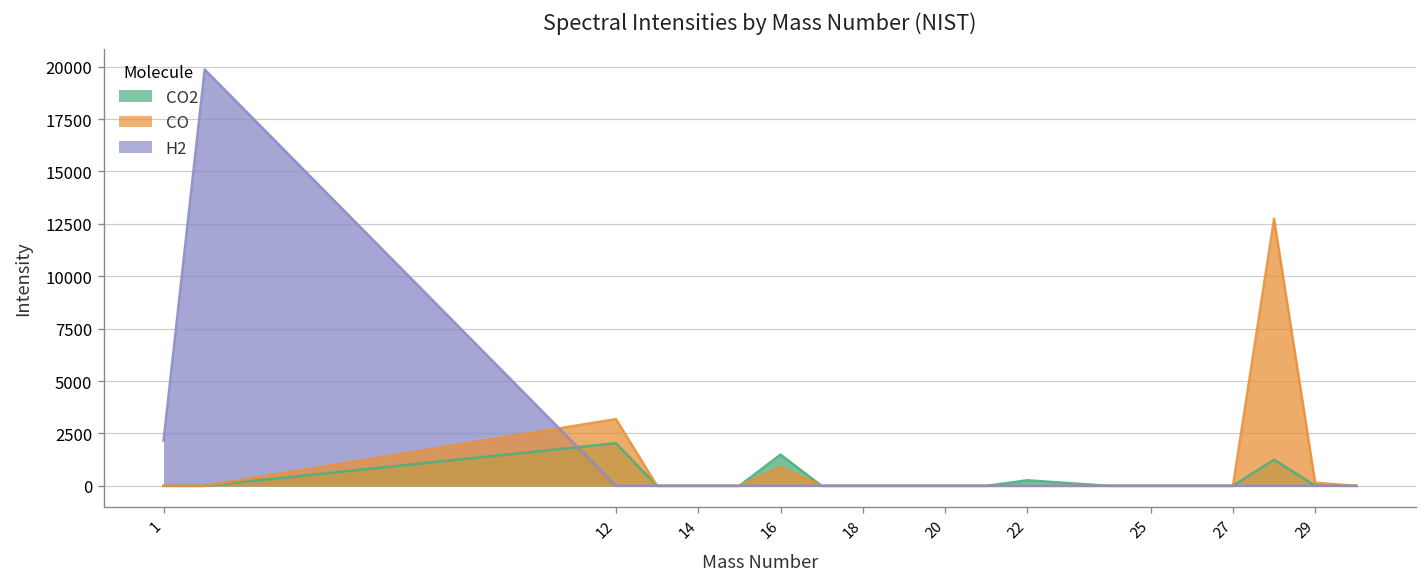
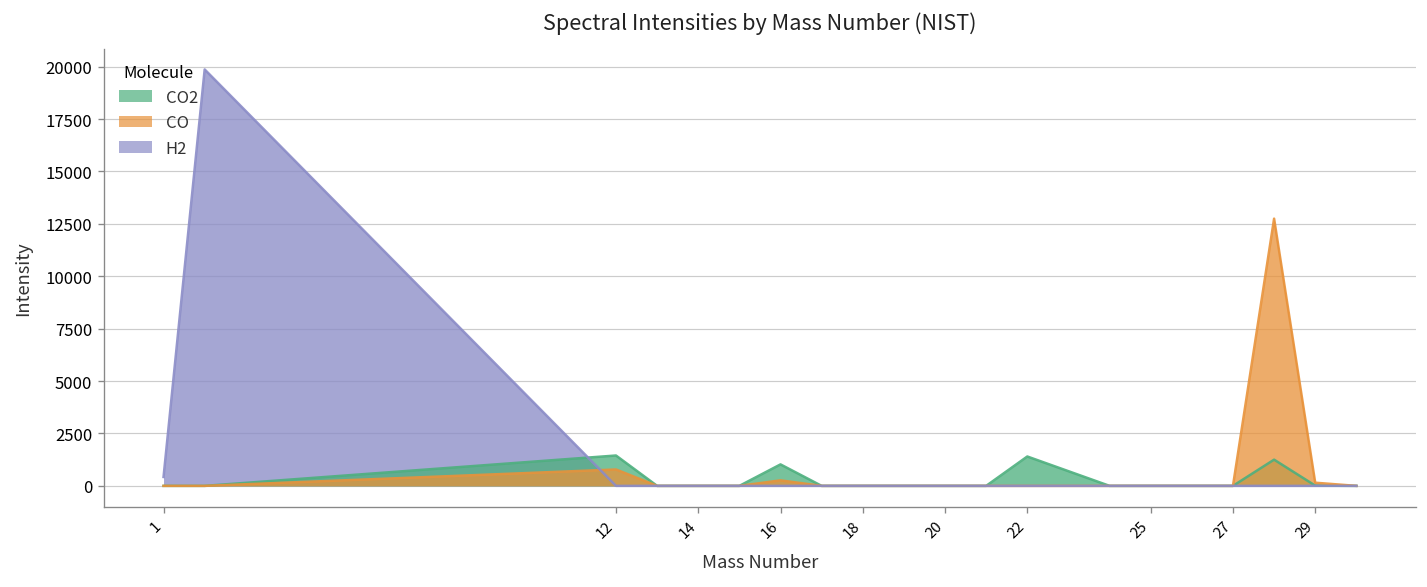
H2, 1: 2200 -> 400
CO2, 12: 2000 -> 1400
CO, 12: 3200 -> 800
CO2, 16: 1500 -> 1000
CO, 16: 900 -> 300
CO2, 22: 300 -> 1400
